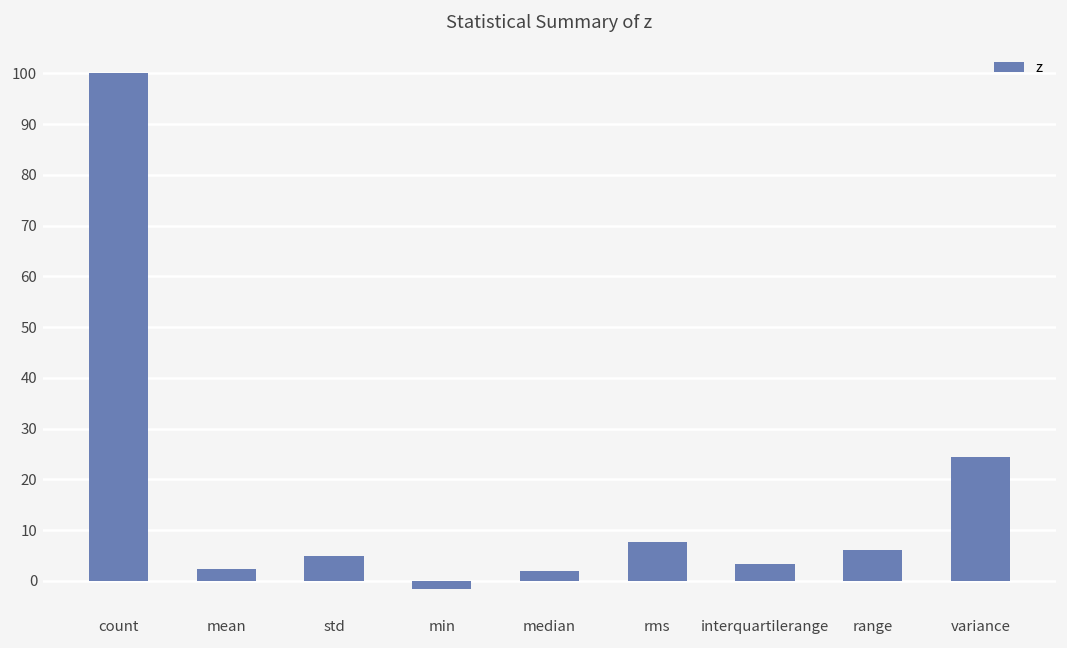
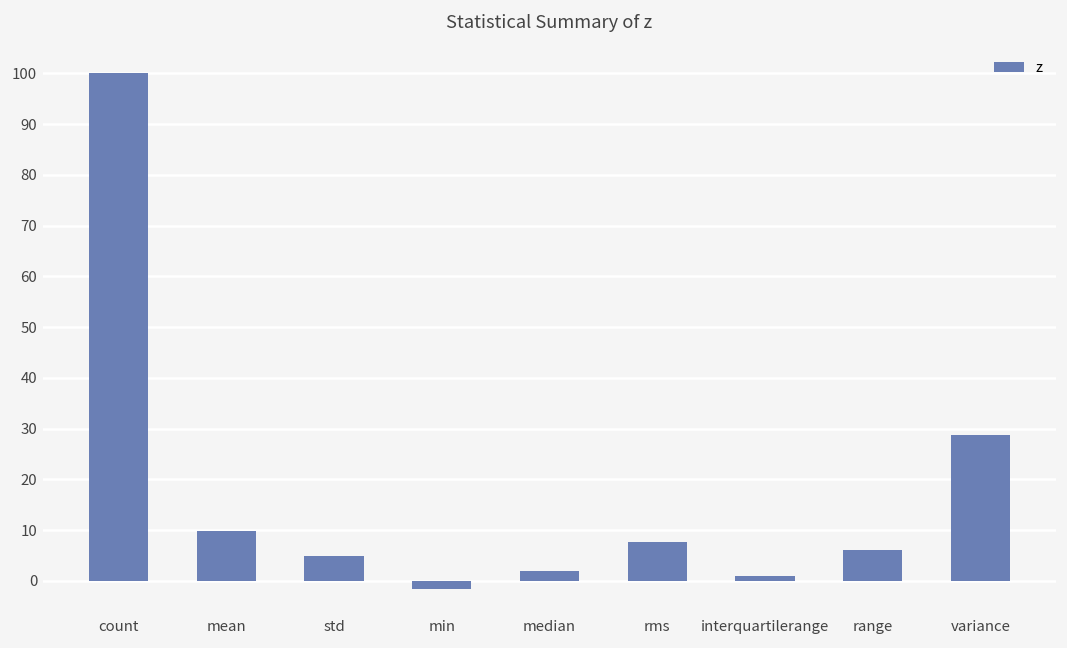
mean: 2 -> 10
interquartilerange: 3 -> 1
variance: 24 -> 29
